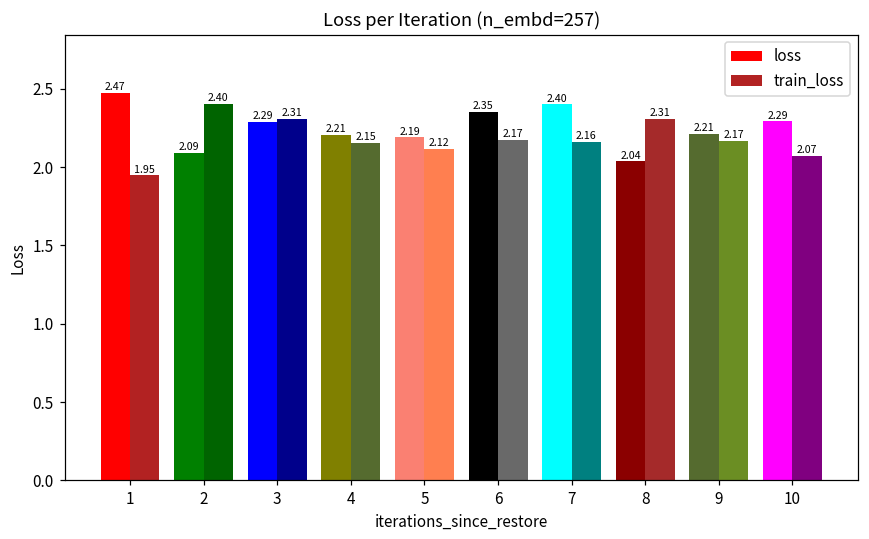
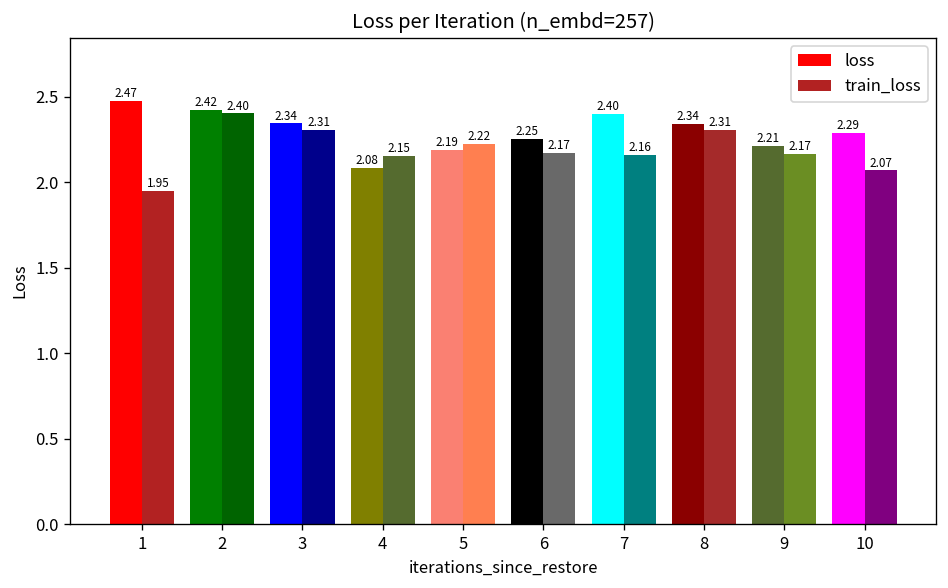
loss, 2: 2.09 -> 2.42
loss, 3: 2.29 -> 2.34
loss, 4: 2.21 -> 2.08
train_loss, 5: 2.12 -> 2.22
loss, 6: 2.35 -> 2.25
loss, 8: 2.04 -> 2.34
